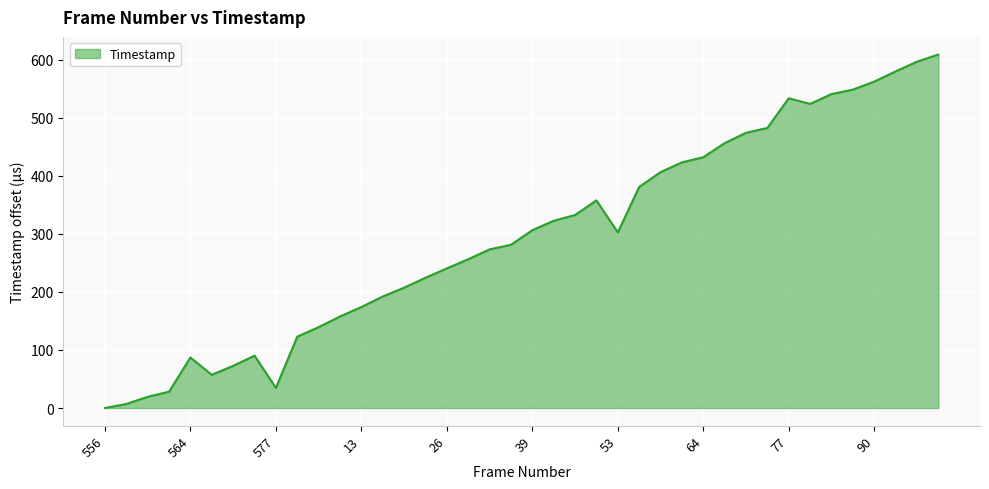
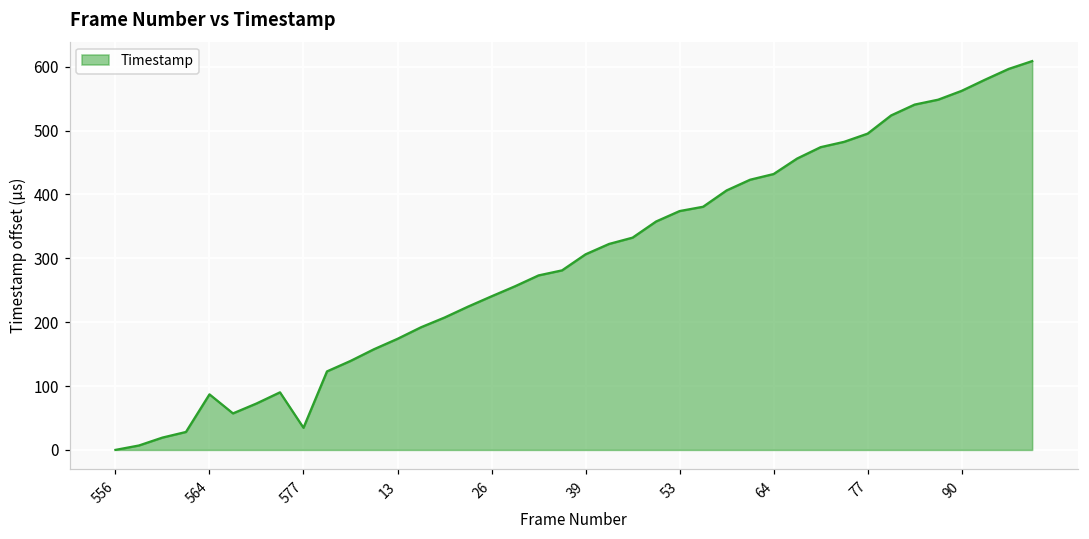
53: 300 -> 370
77: 530 -> 500
